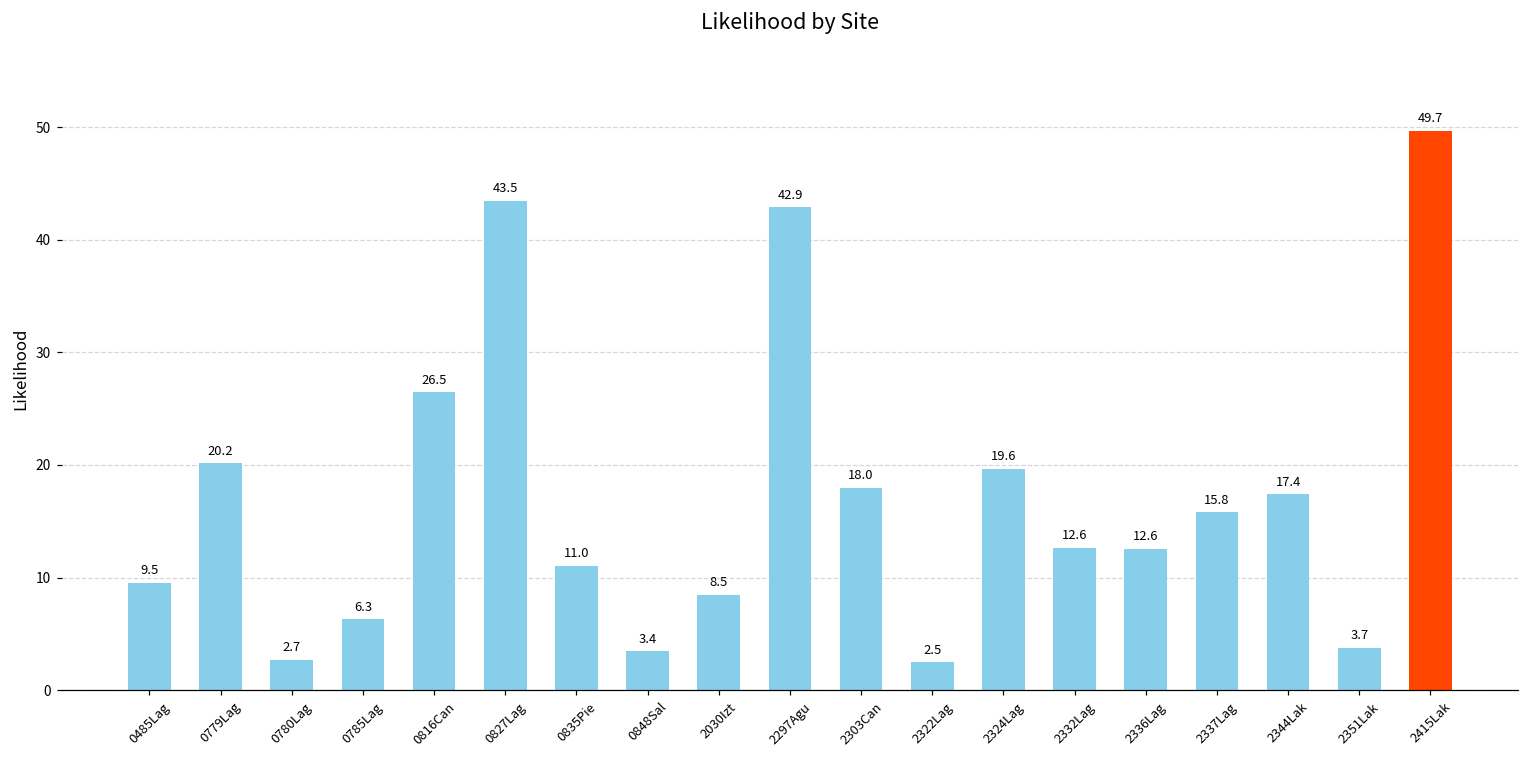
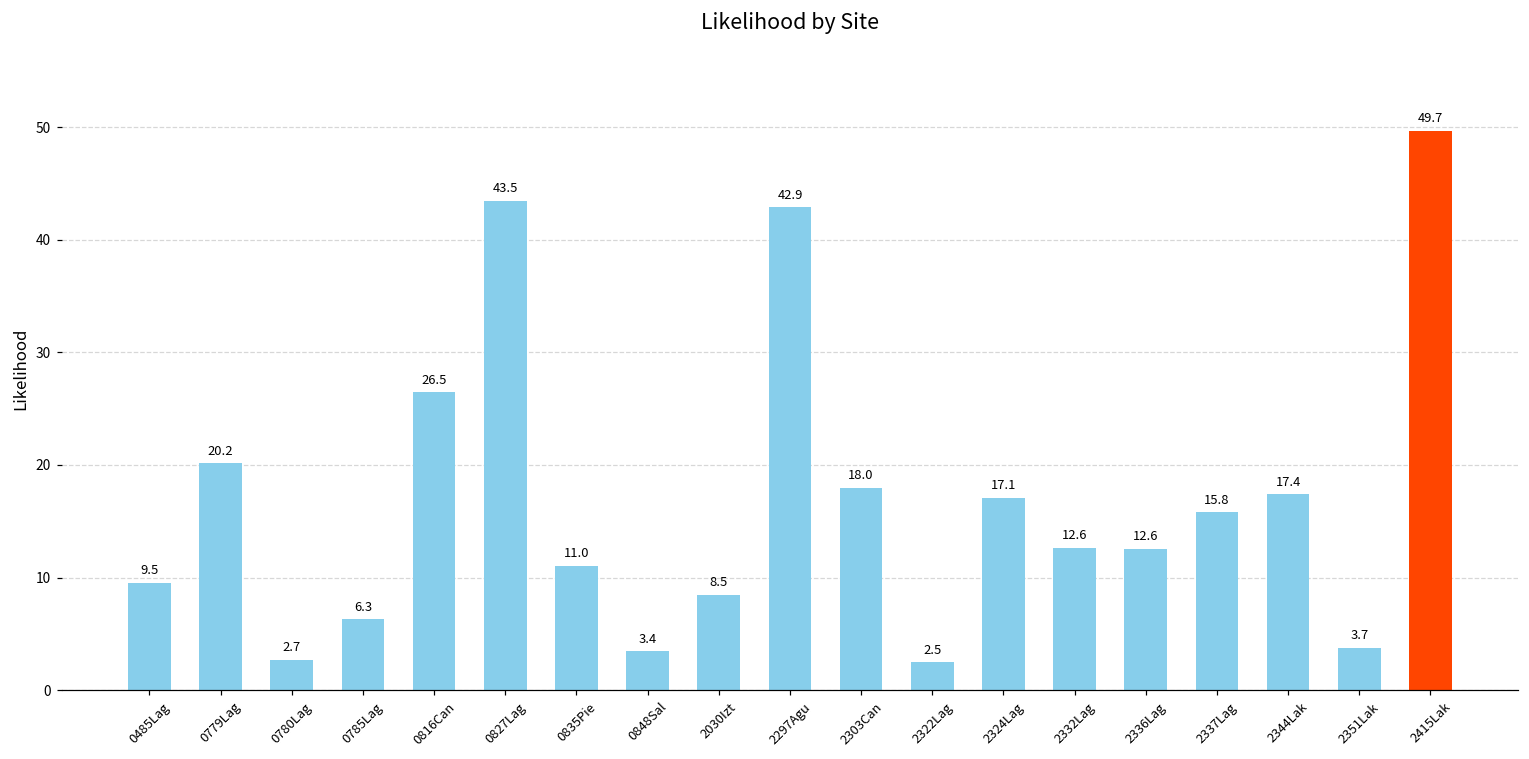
2324Lag: 19.6 -> 17.1
